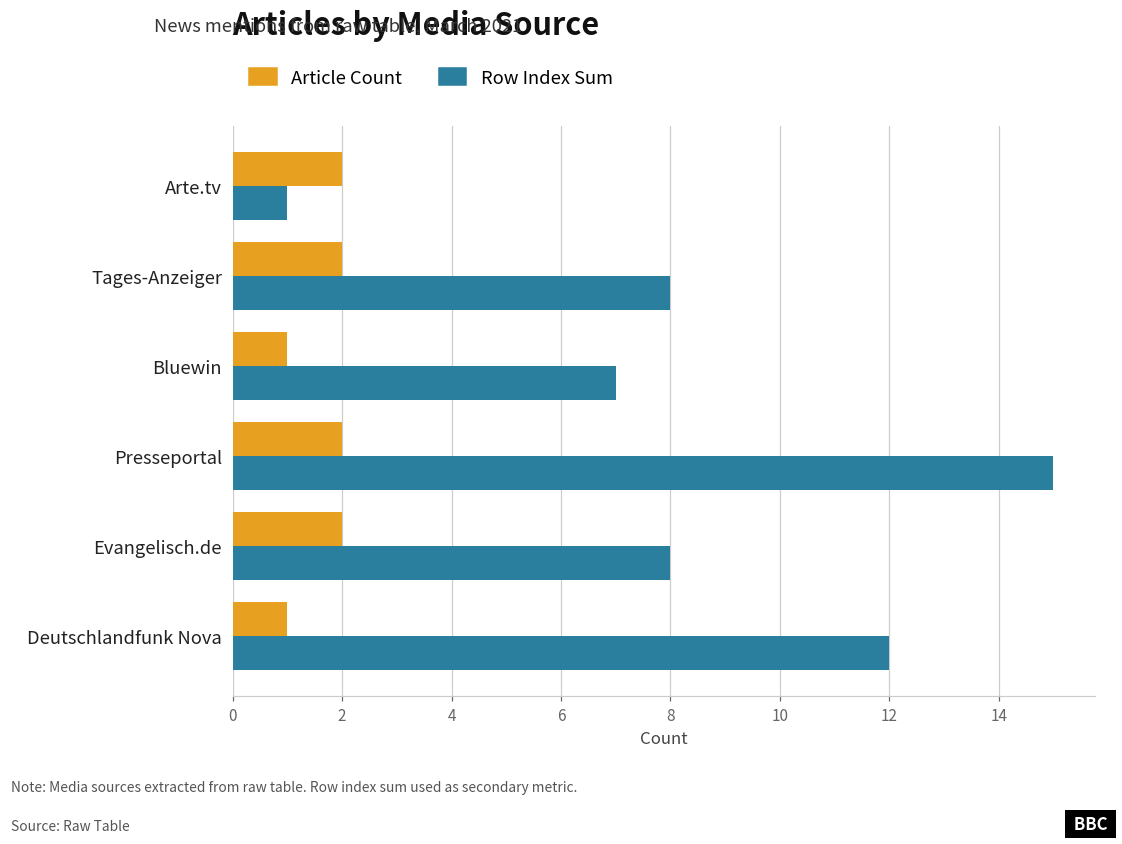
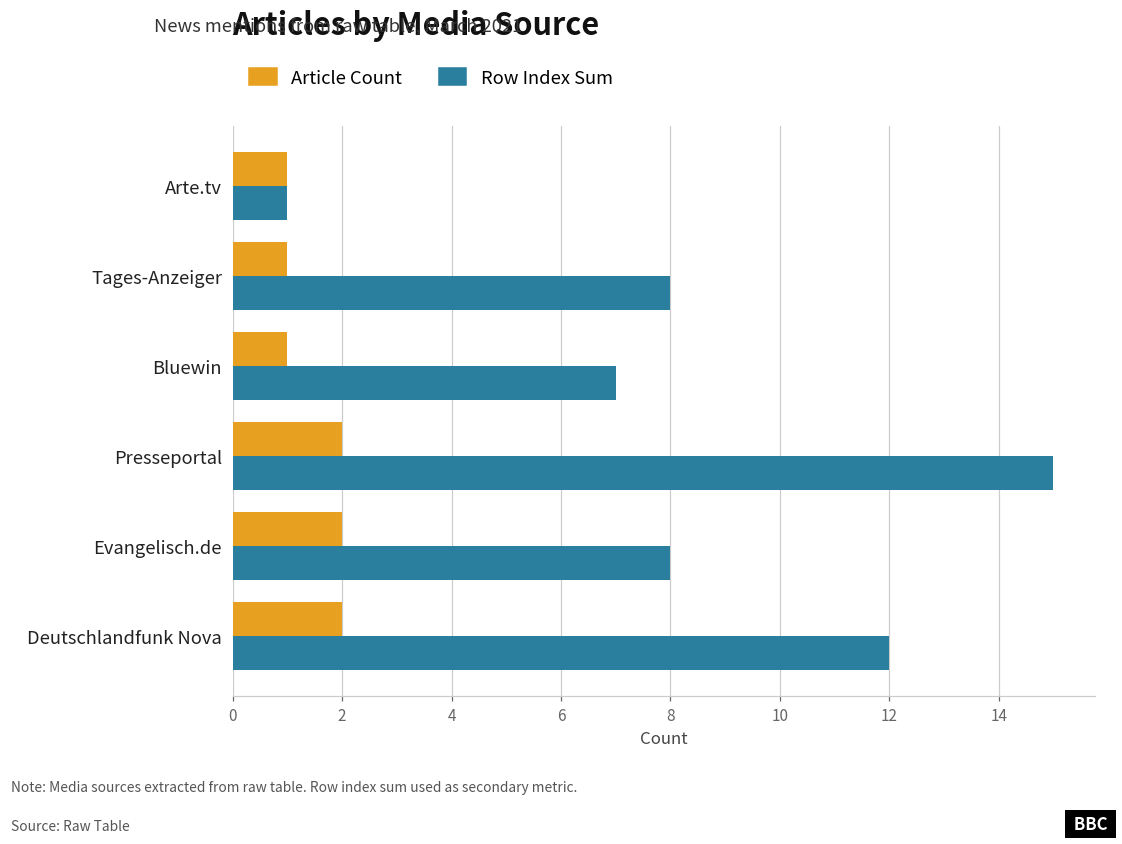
Article Count, Arte.tv: 2 -> 1
Article Count, Tages-Anzeiger: 2 -> 1
Article Count, Deutschlandfunk Nova: 1 -> 2
